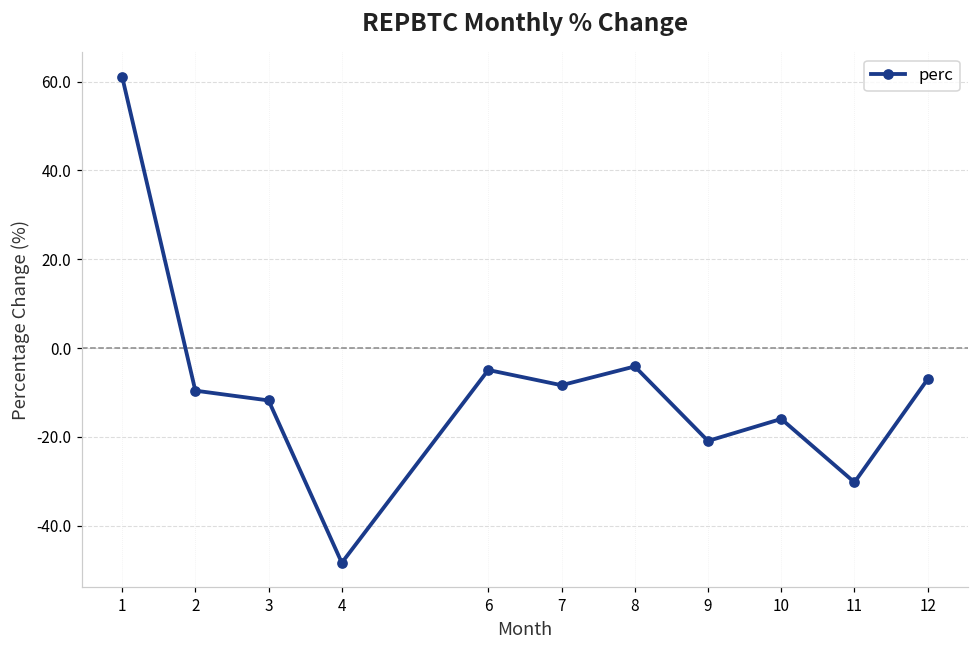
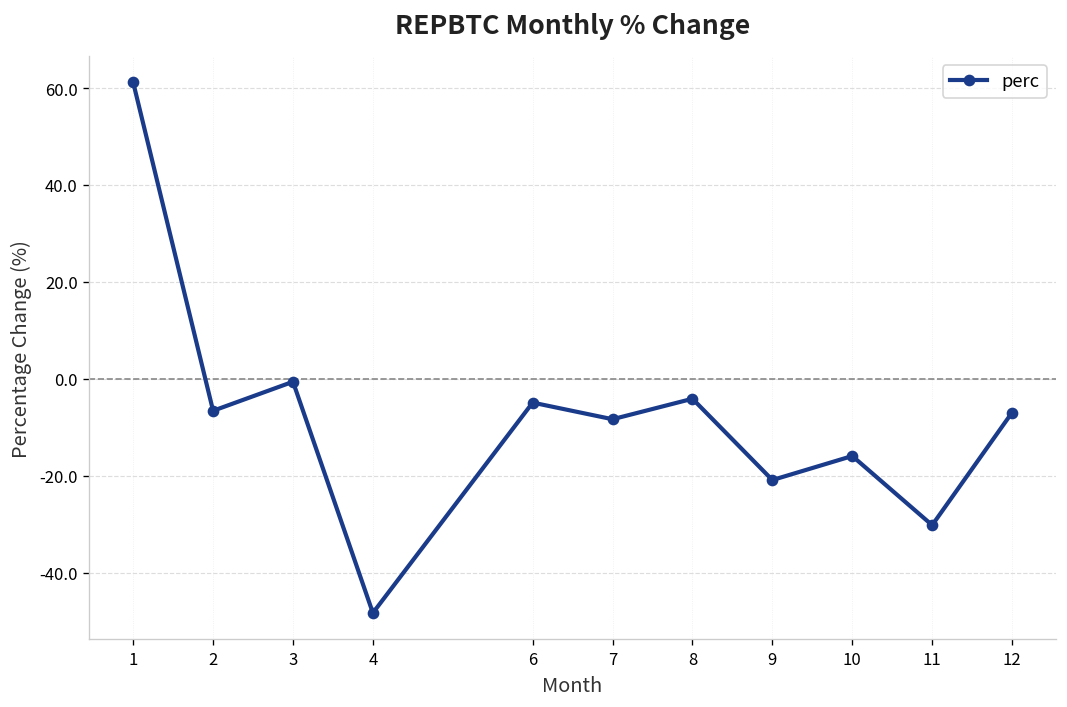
2: -10 -> -7
3: -12 -> -1
